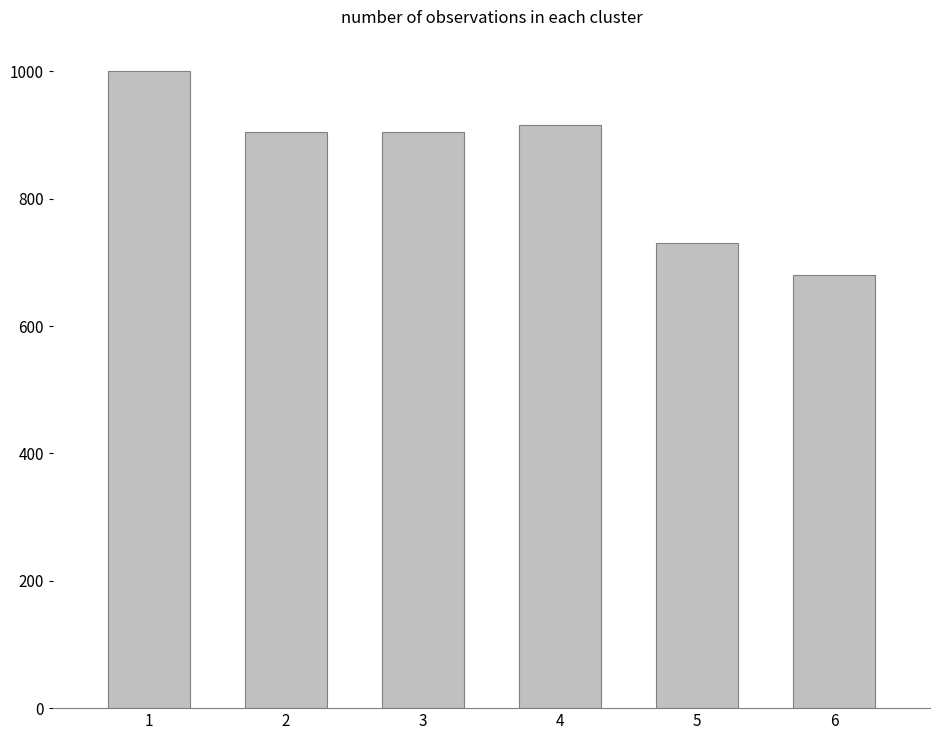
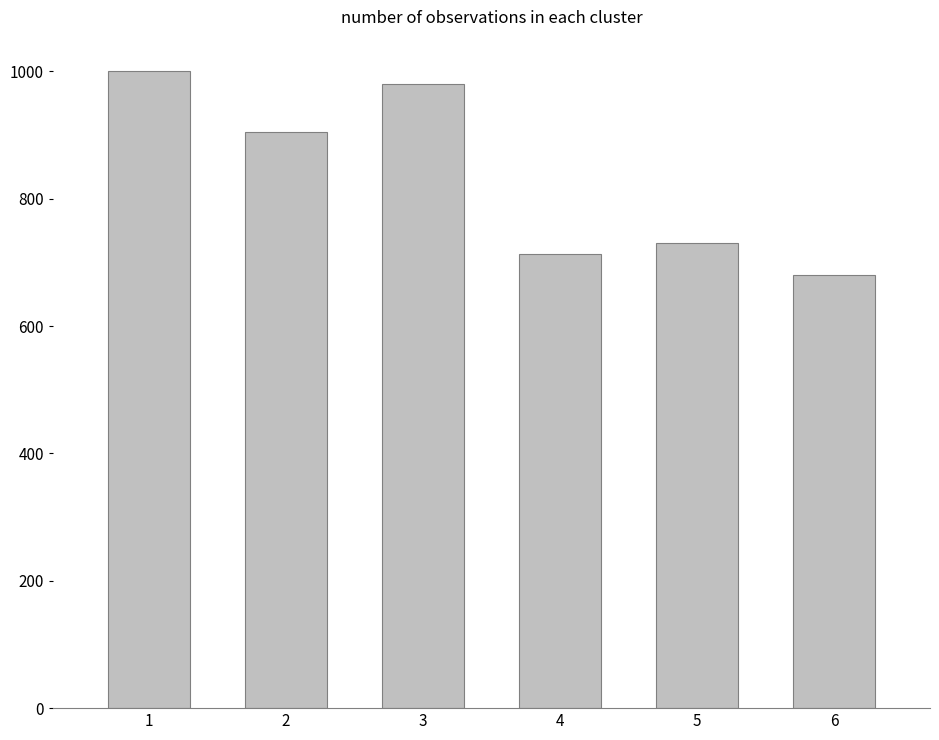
3: 910 -> 980
4: 920 -> 710
